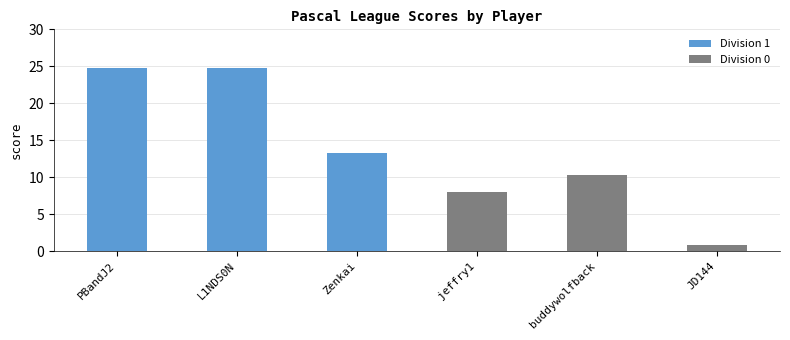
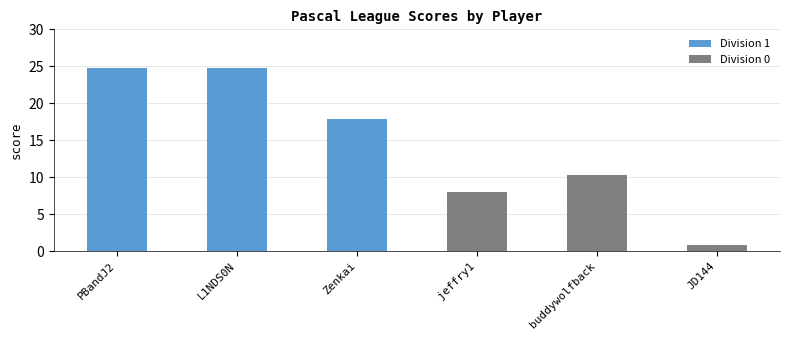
Division 1, Zenkai: 13 -> 18
